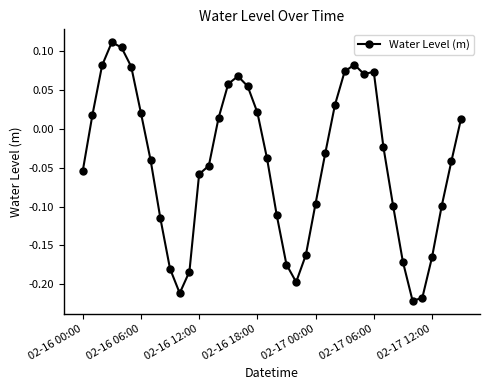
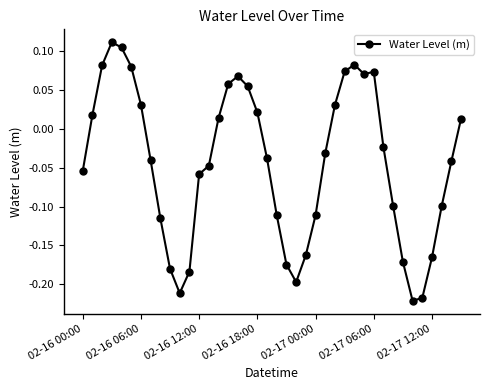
02-16 06:00: 0.02 -> 0.03
02-17 00:00: -0.10 -> -0.11
